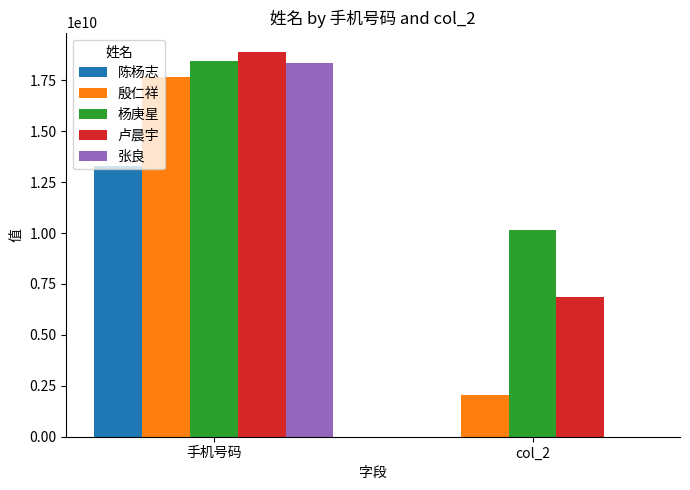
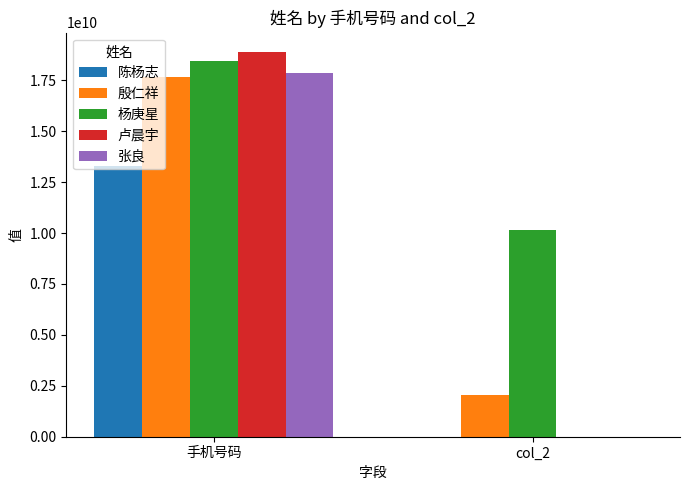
张良, 手机号码: 18400000000 -> 17900000000
卢晨宇, col_2: 6900000000 -> 0
